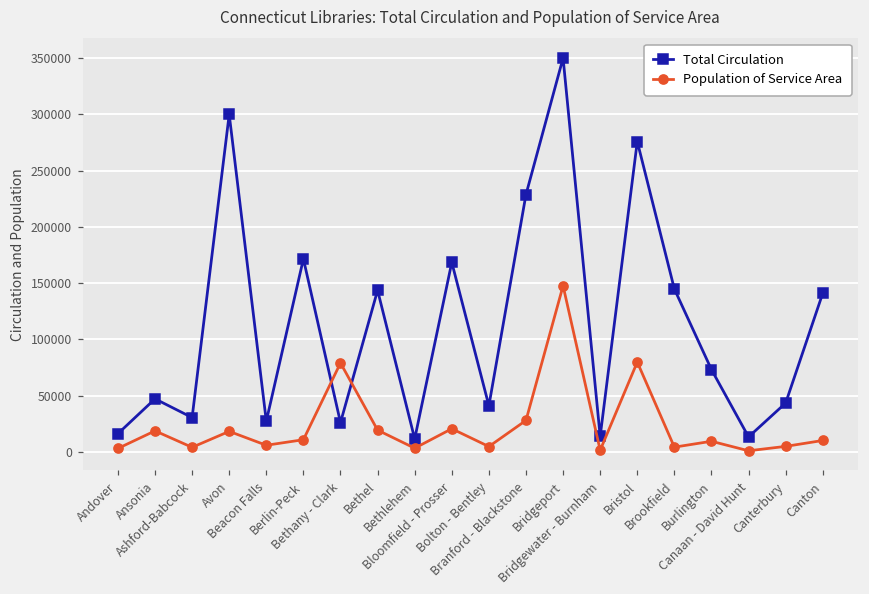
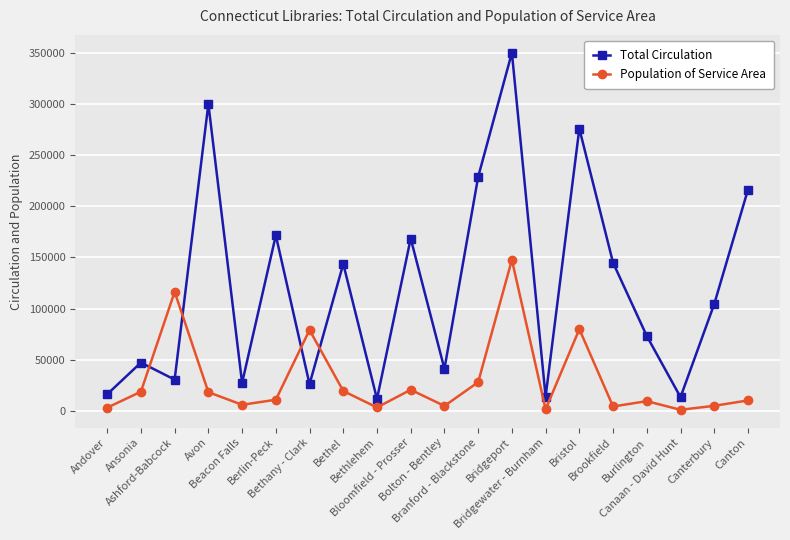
Population of Service Area, Ashford-Babcock: 4000 -> 116000
Total Circulation, Canterbury: 44000 -> 104000
Total Circulation, Canton: 141000 -> 216000
